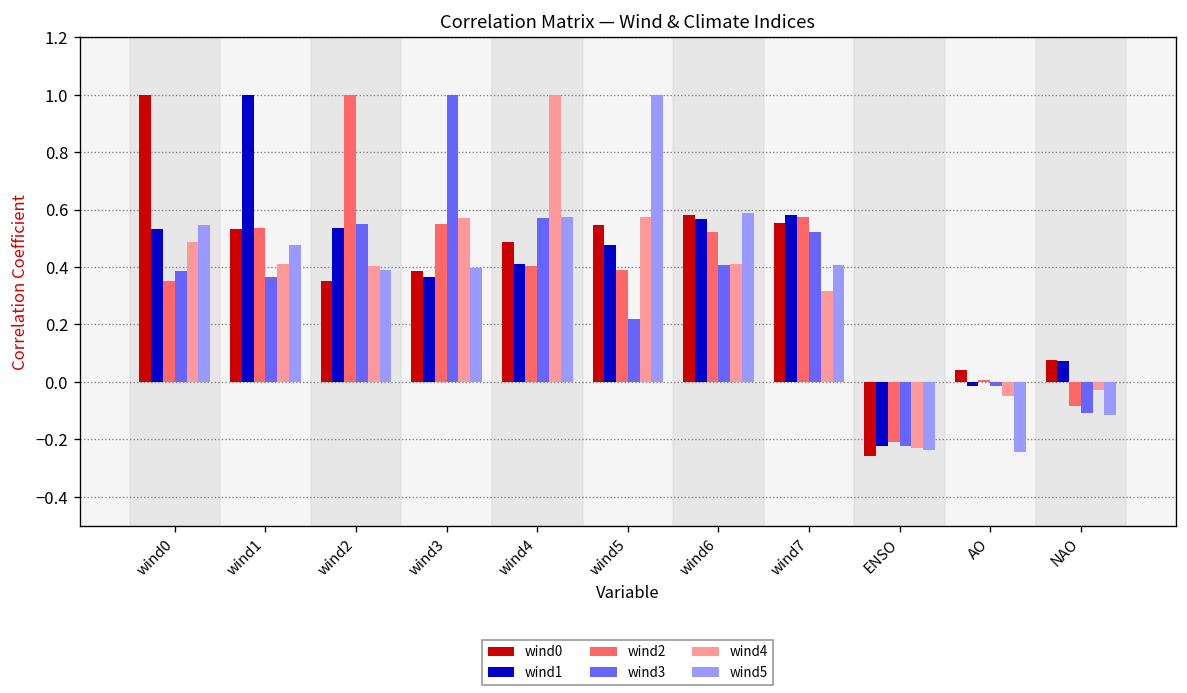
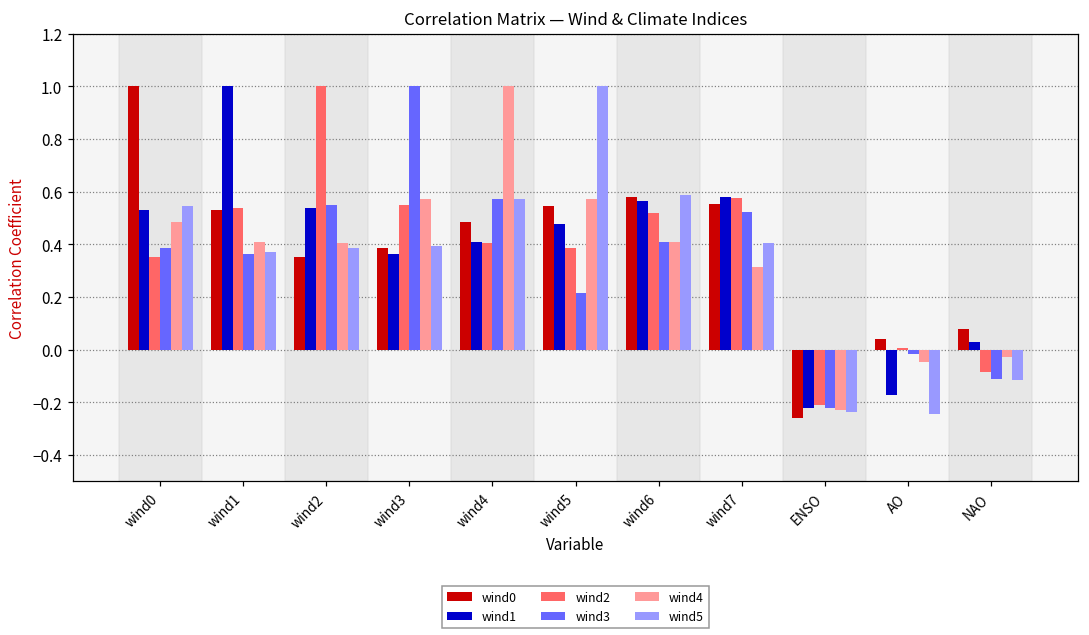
wind5, wind1: 0.48 -> 0.37
wind1, AO: -0.01 -> -0.17
wind1, NAO: 0.07 -> 0.03
